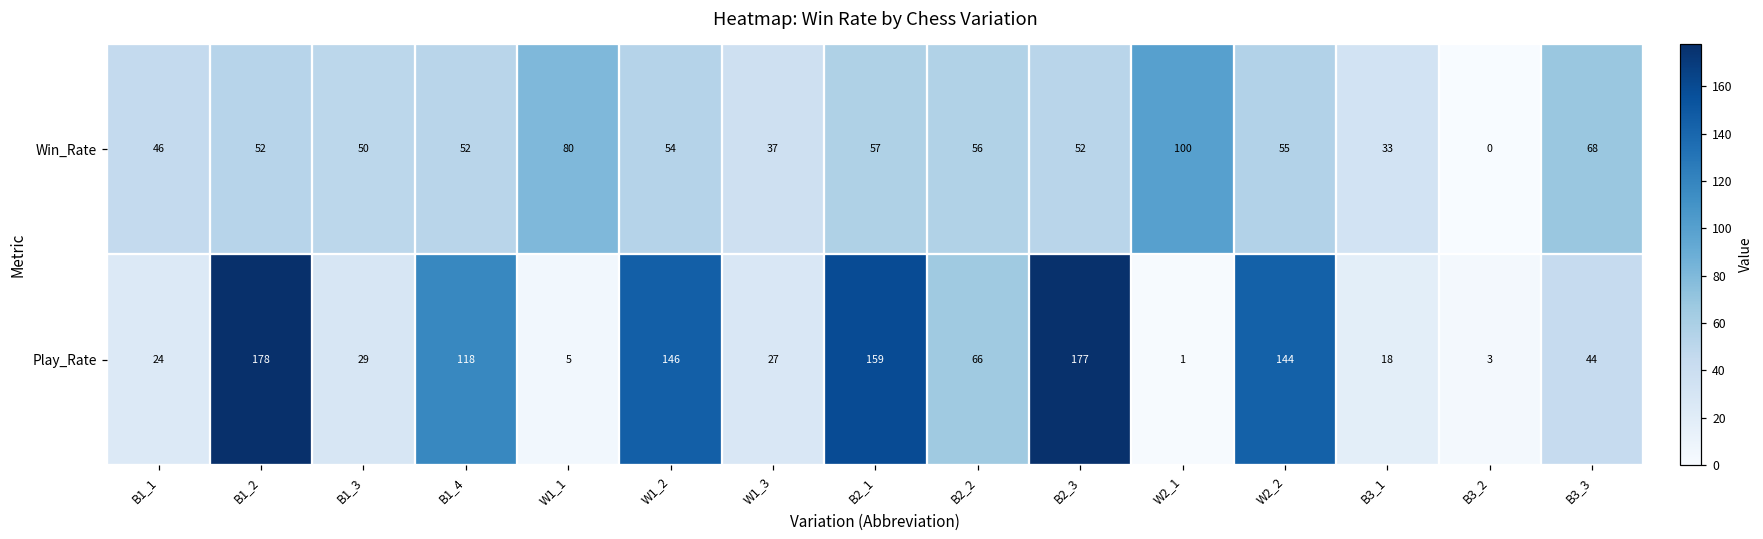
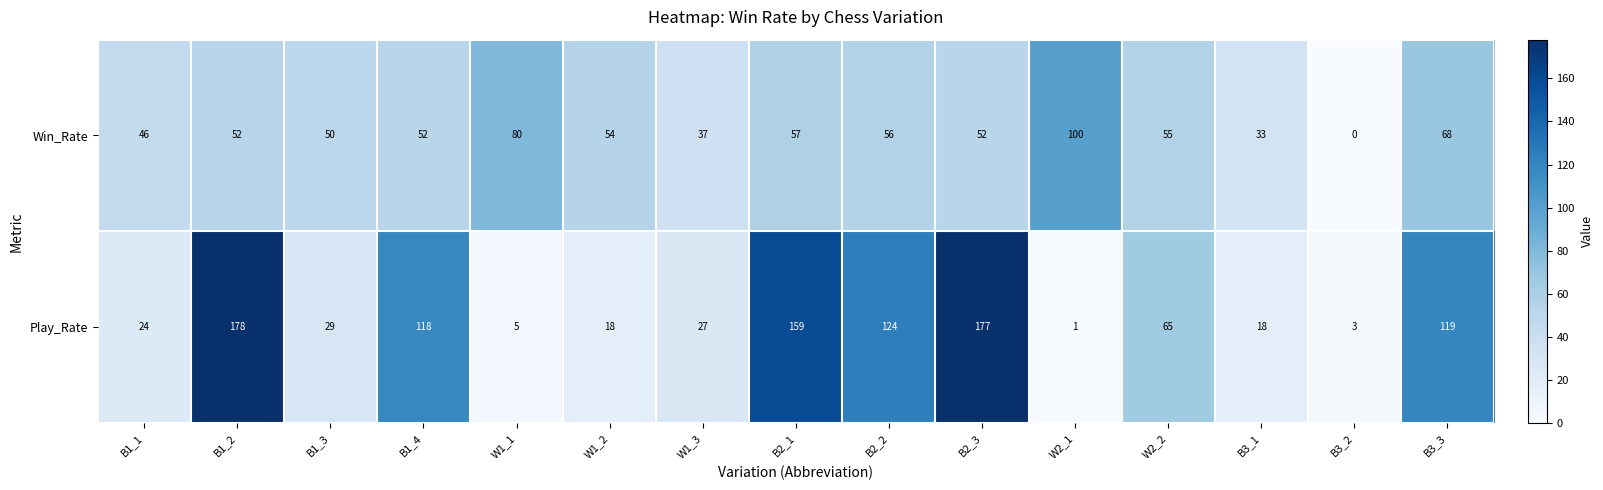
Play_Rate, W1_2: 146 -> 18
Play_Rate, B2_2: 66 -> 124
Play_Rate, W2_2: 144 -> 65
Play_Rate, B3_3: 44 -> 119
